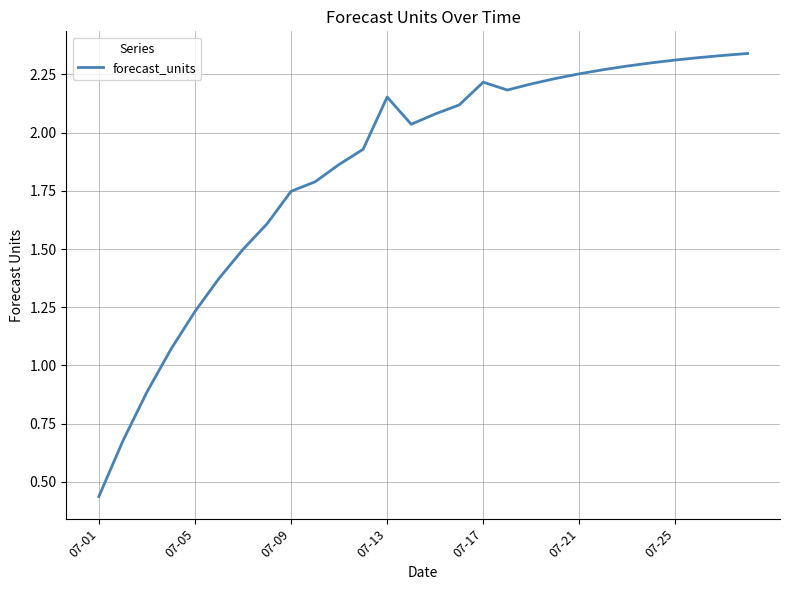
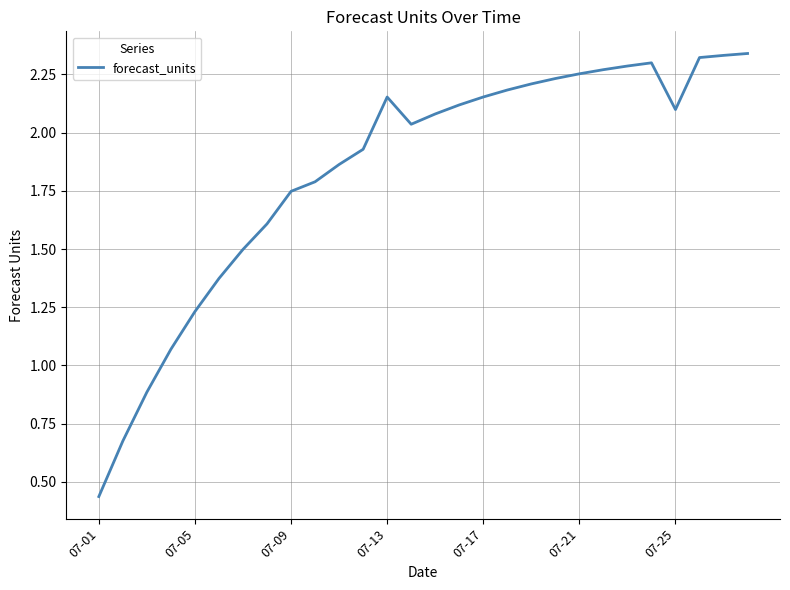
07-17: 2.22 -> 2.15
07-25: 2.31 -> 2.10
